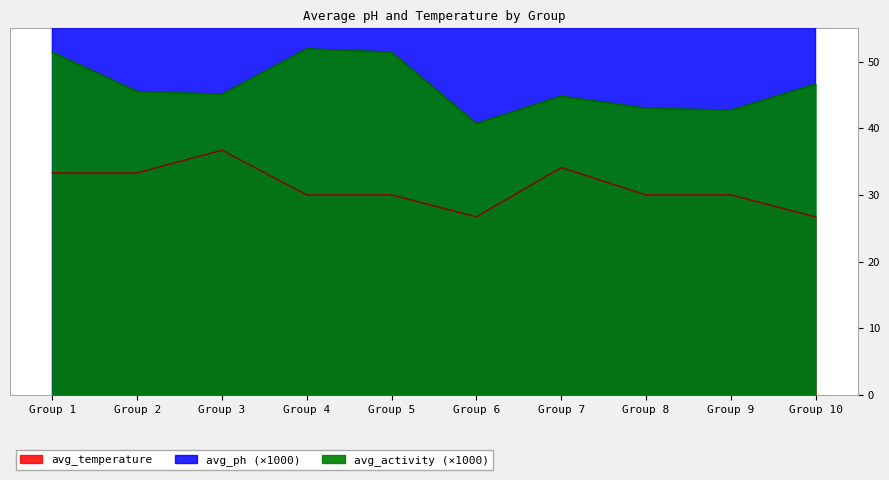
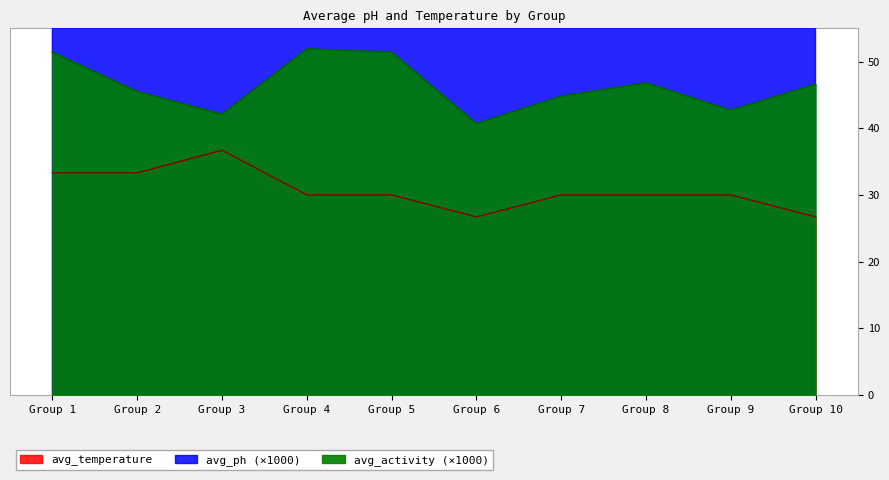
avg_activity (×1000), Group 3: 45 -> 42
avg_temperature, Group 7: 34 -> 30
avg_activity (×1000), Group 8: 43 -> 47
